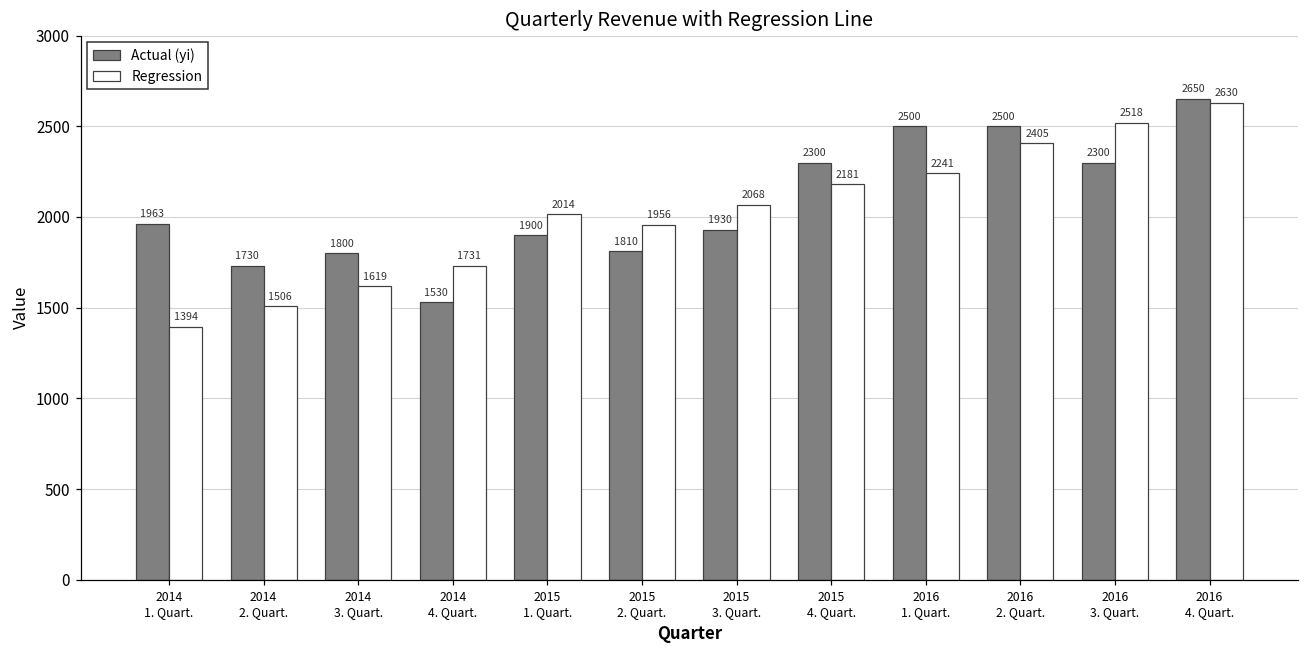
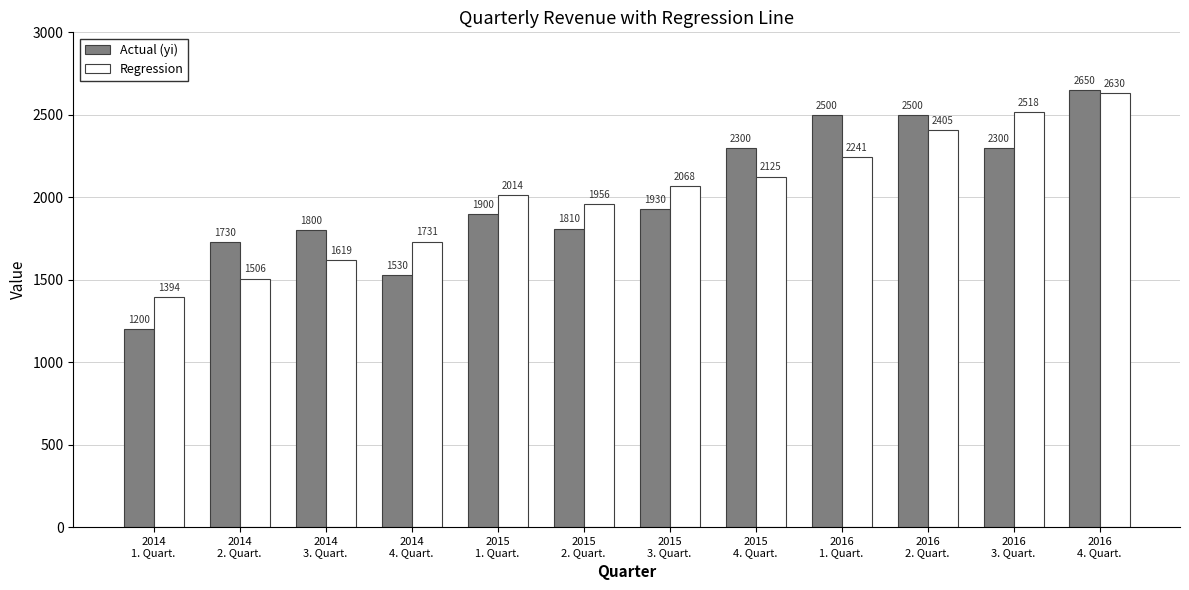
Actual (yi), 2014 1. Quart.: 1963 -> 1200
Regression, 2015 4. Quart.: 2181 -> 2125
